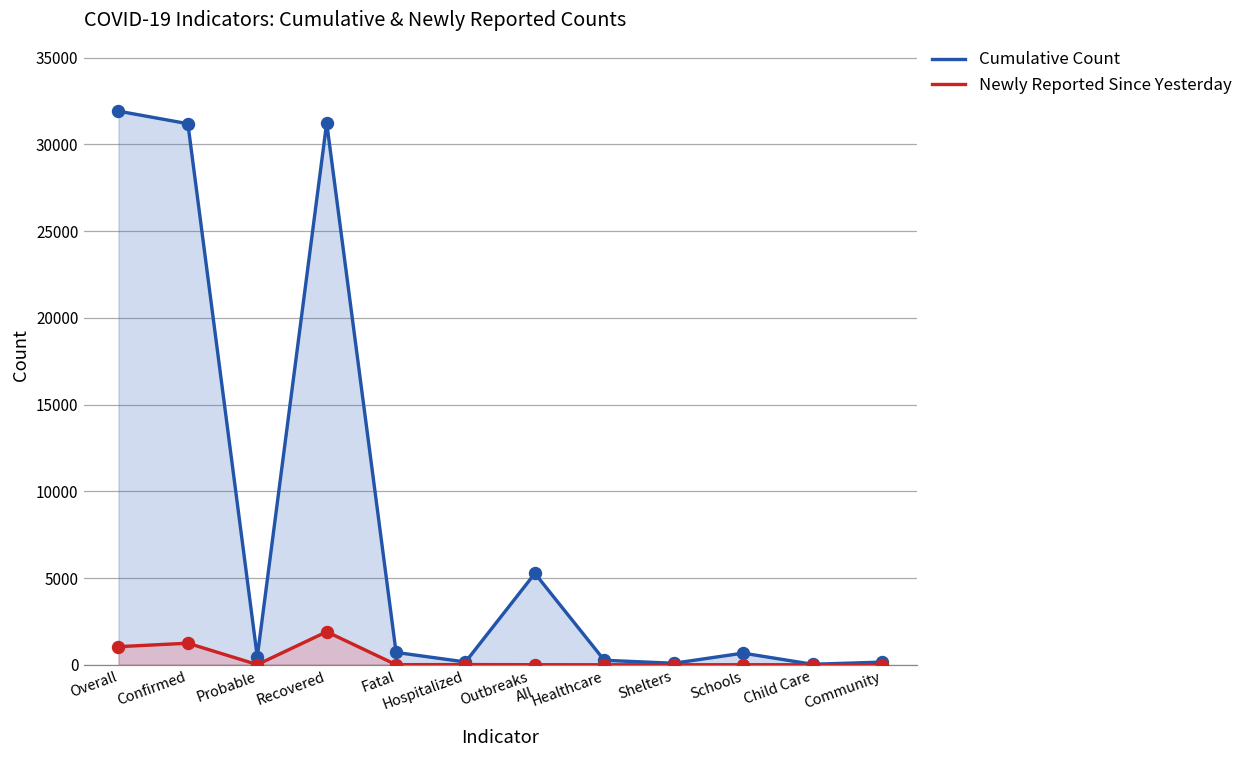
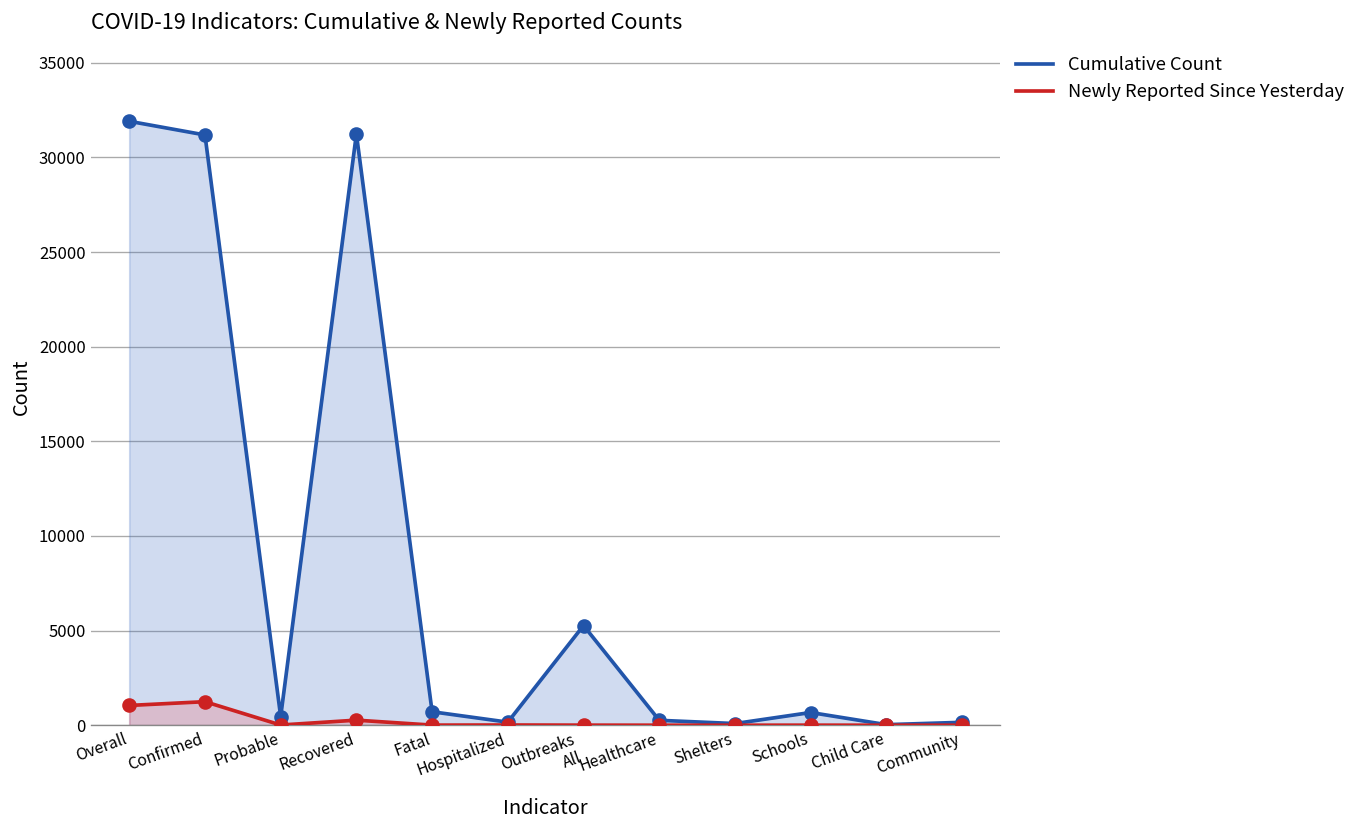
Newly Reported Since Yesterday, Recovered: 1900 -> 300
